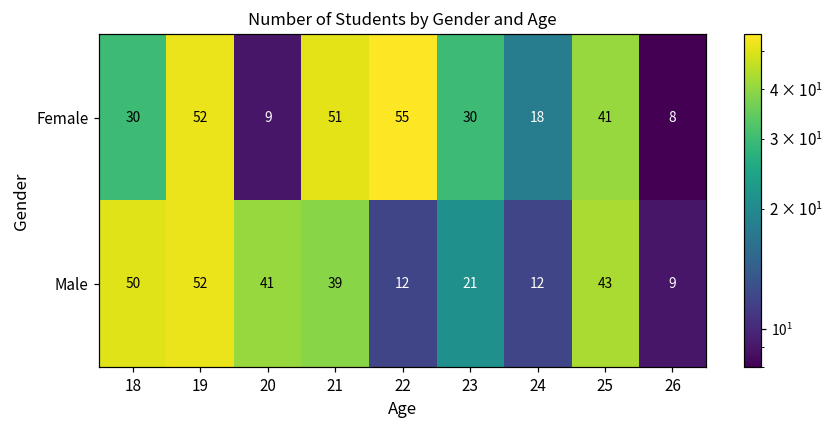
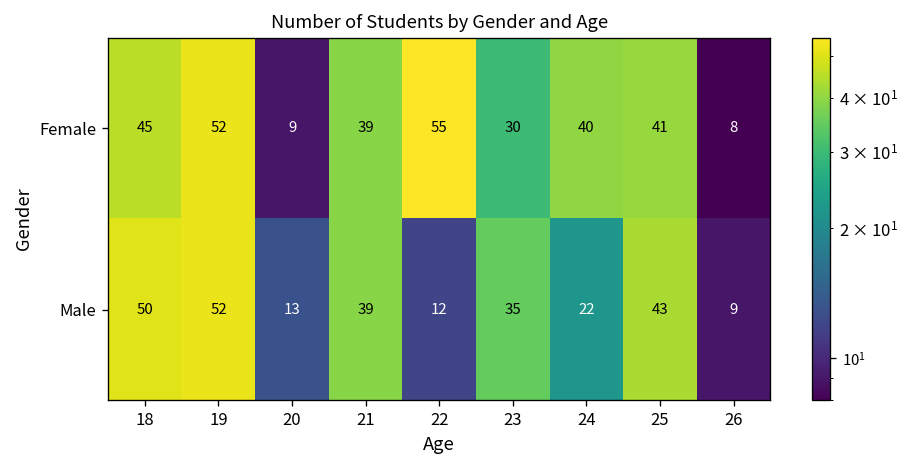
Female, 18: 30 -> 45
Female, 21: 51 -> 39
Female, 24: 18 -> 40
Male, 20: 41 -> 13
Male, 23: 21 -> 35
Male, 24: 12 -> 22
